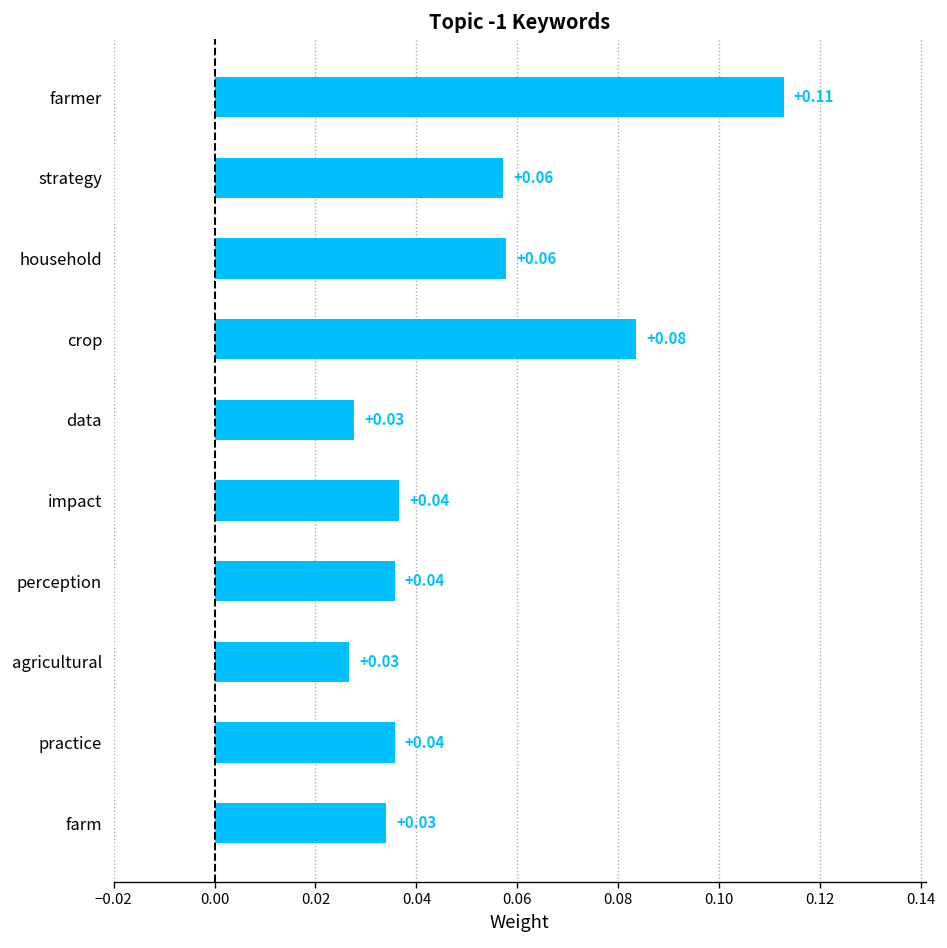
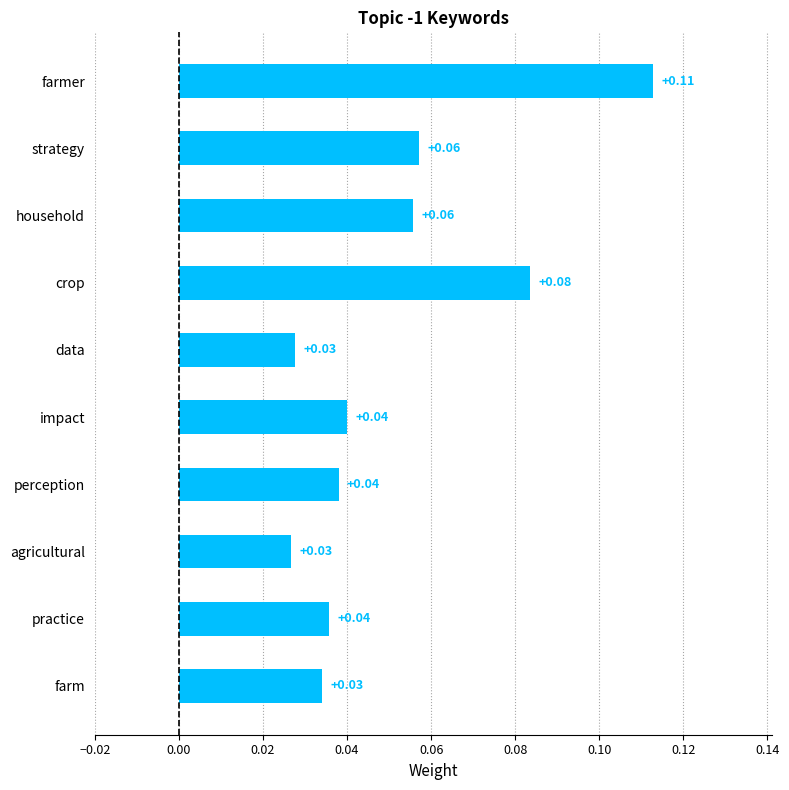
household: 0.058 -> 0.056
impact: 0.037 -> 0.040
perception: 0.036 -> 0.038
